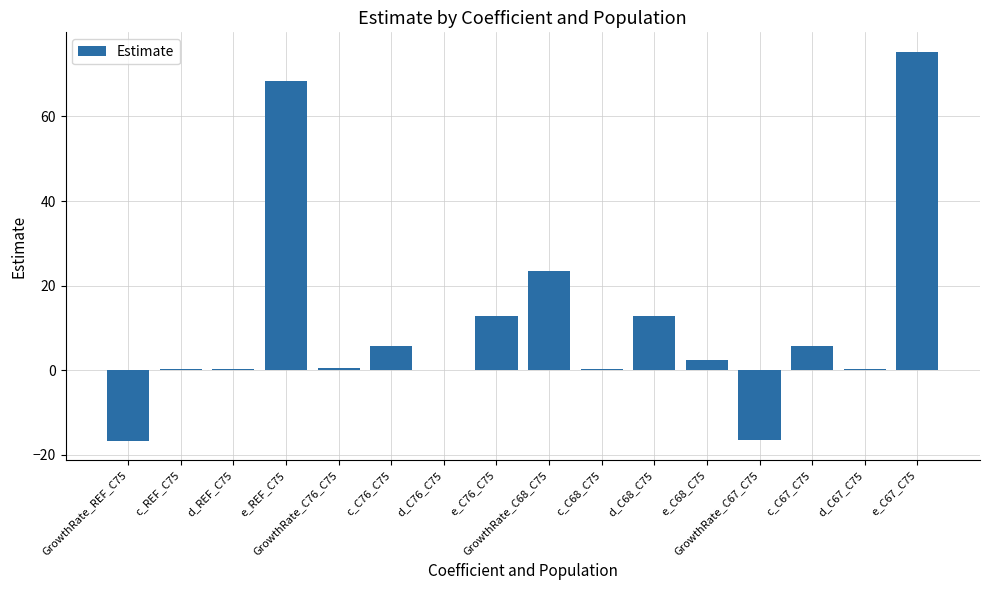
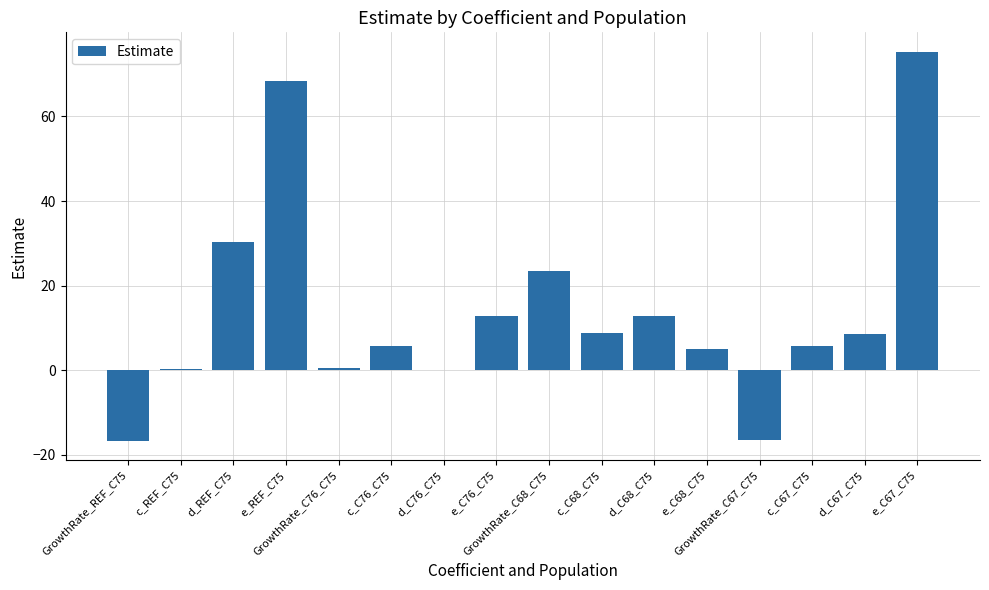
d_REF_C75: 0 -> 30
c_C68_C75: 0 -> 9
e_C68_C75: 2 -> 5
d_C67_C75: 0 -> 9
